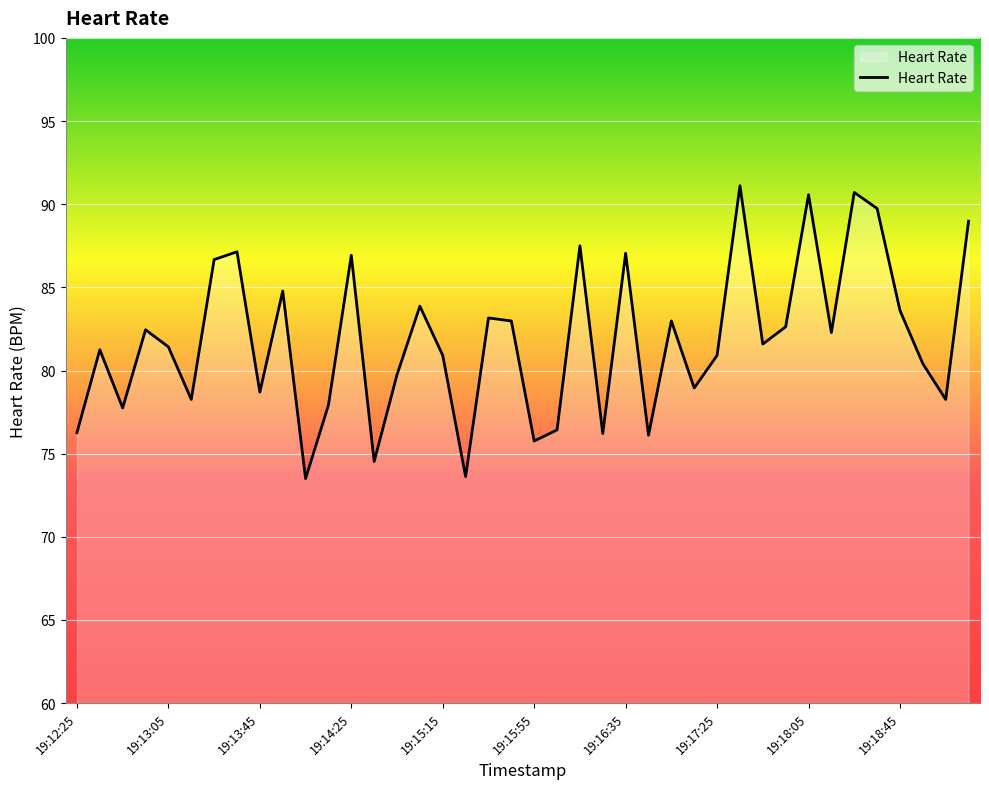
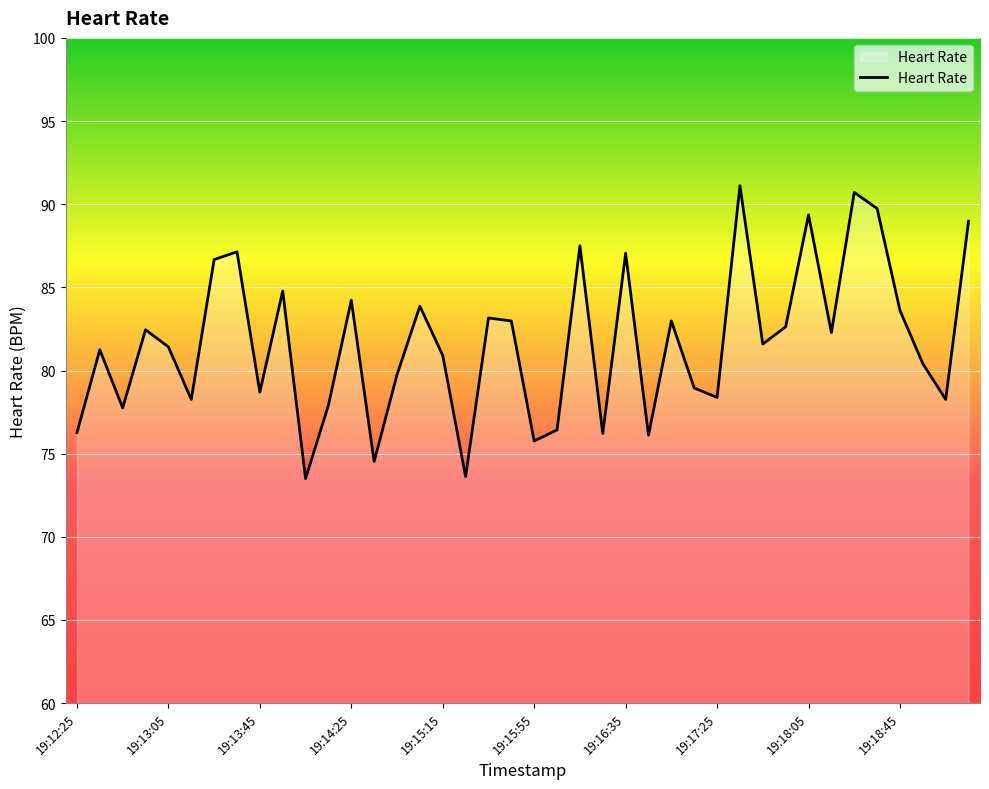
19:14:25: 86.9 -> 84.2
19:17:25: 80.9 -> 78.4
19:18:05: 90.6 -> 89.4
